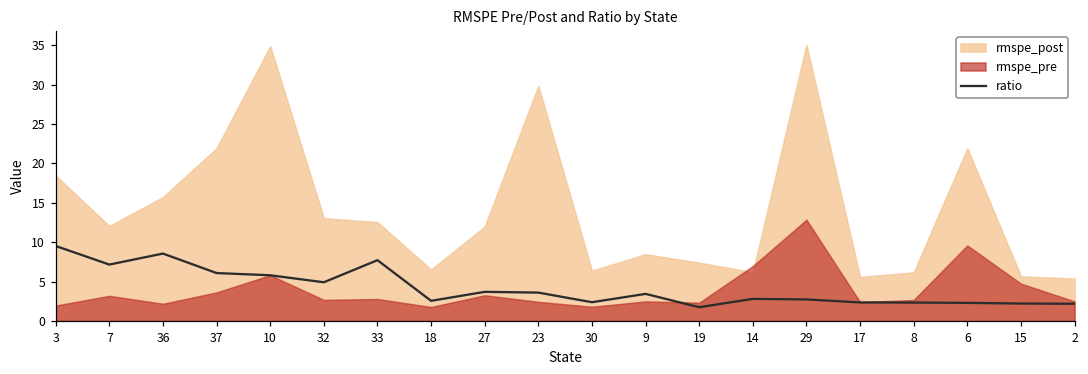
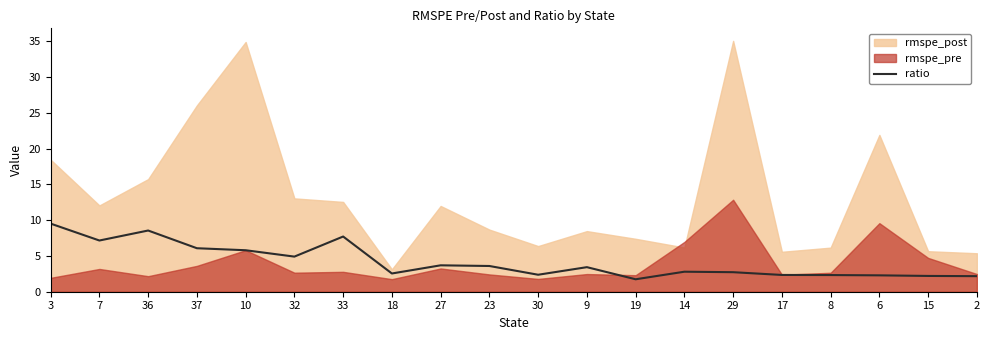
rmspe_post, 37: 22 -> 26
rmspe_post, 18: 7 -> 3
rmspe_post, 23: 30 -> 9
